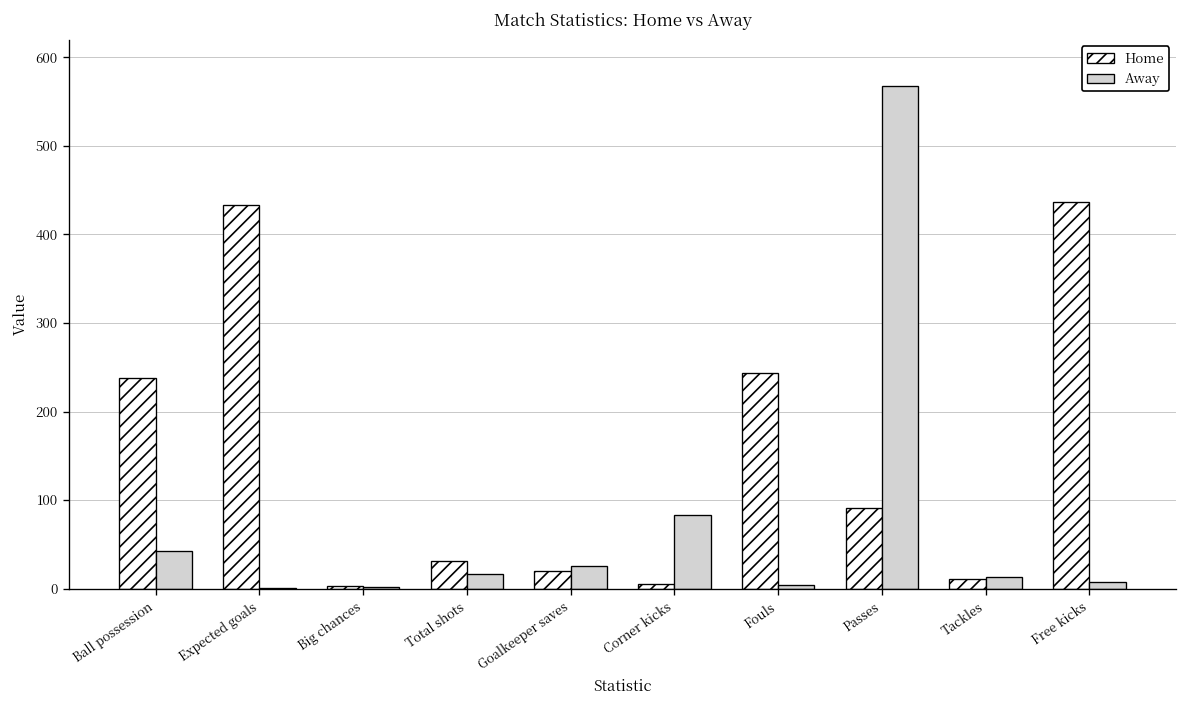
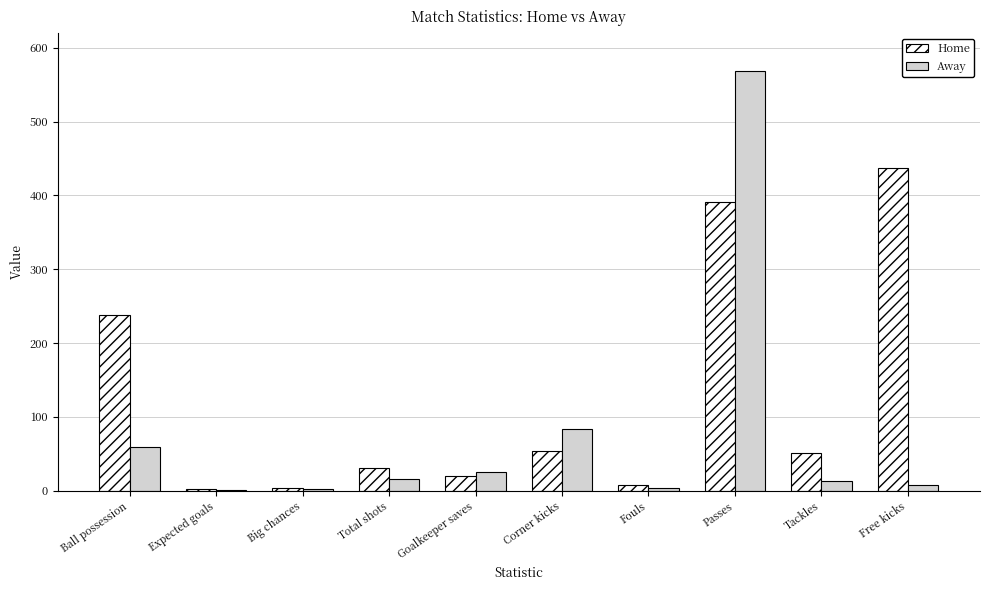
Away, Ball possession: 40 -> 60
Home, Expected goals: 430 -> 0
Home, Corner kicks: 10 -> 50
Home, Fouls: 240 -> 10
Home, Passes: 90 -> 390
Home, Tackles: 10 -> 50
